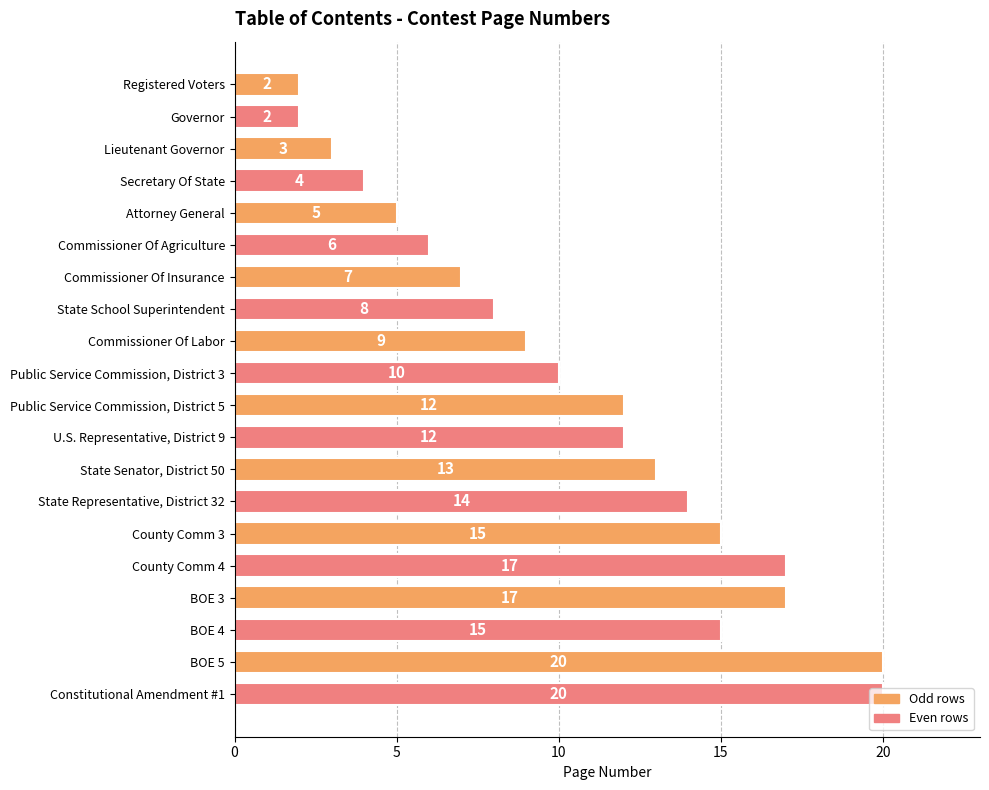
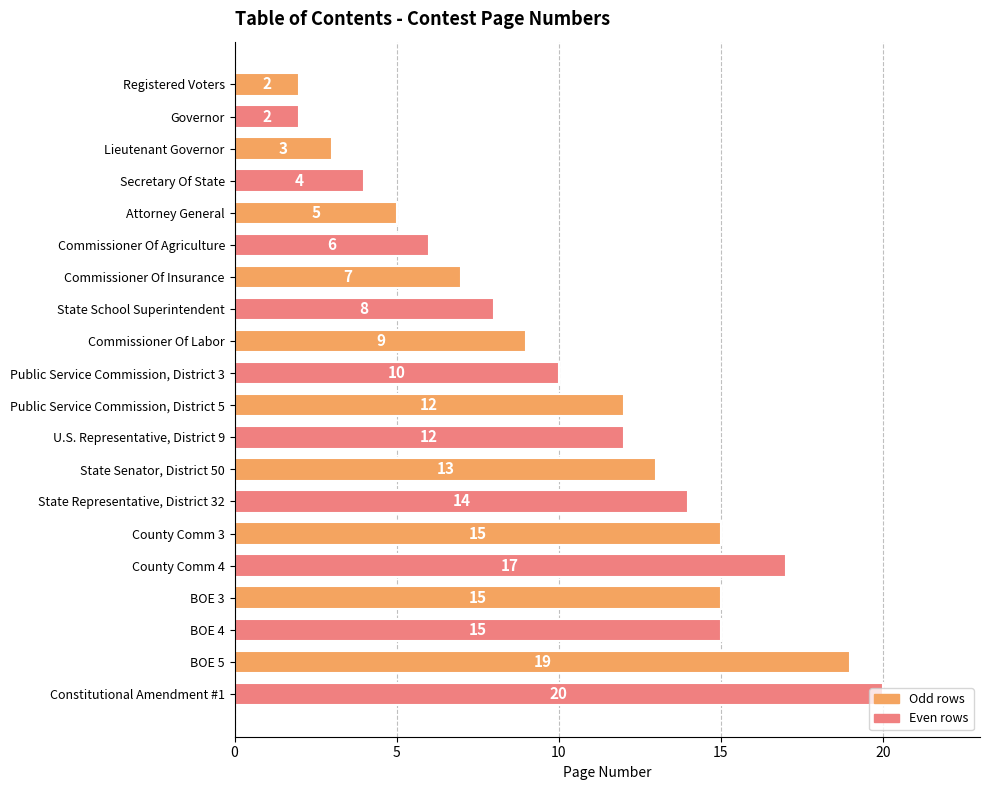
BOE 3: 17 -> 15
BOE 5: 20 -> 19
